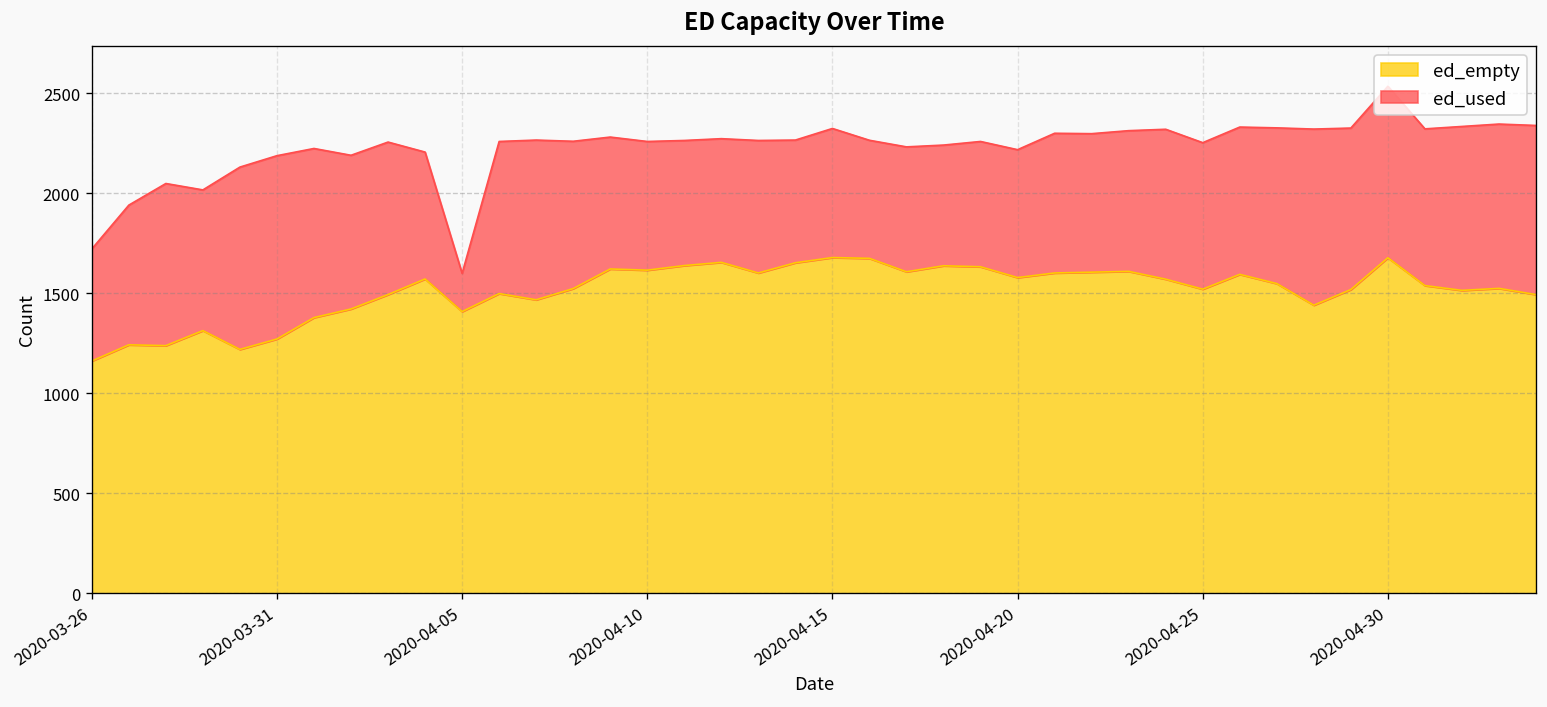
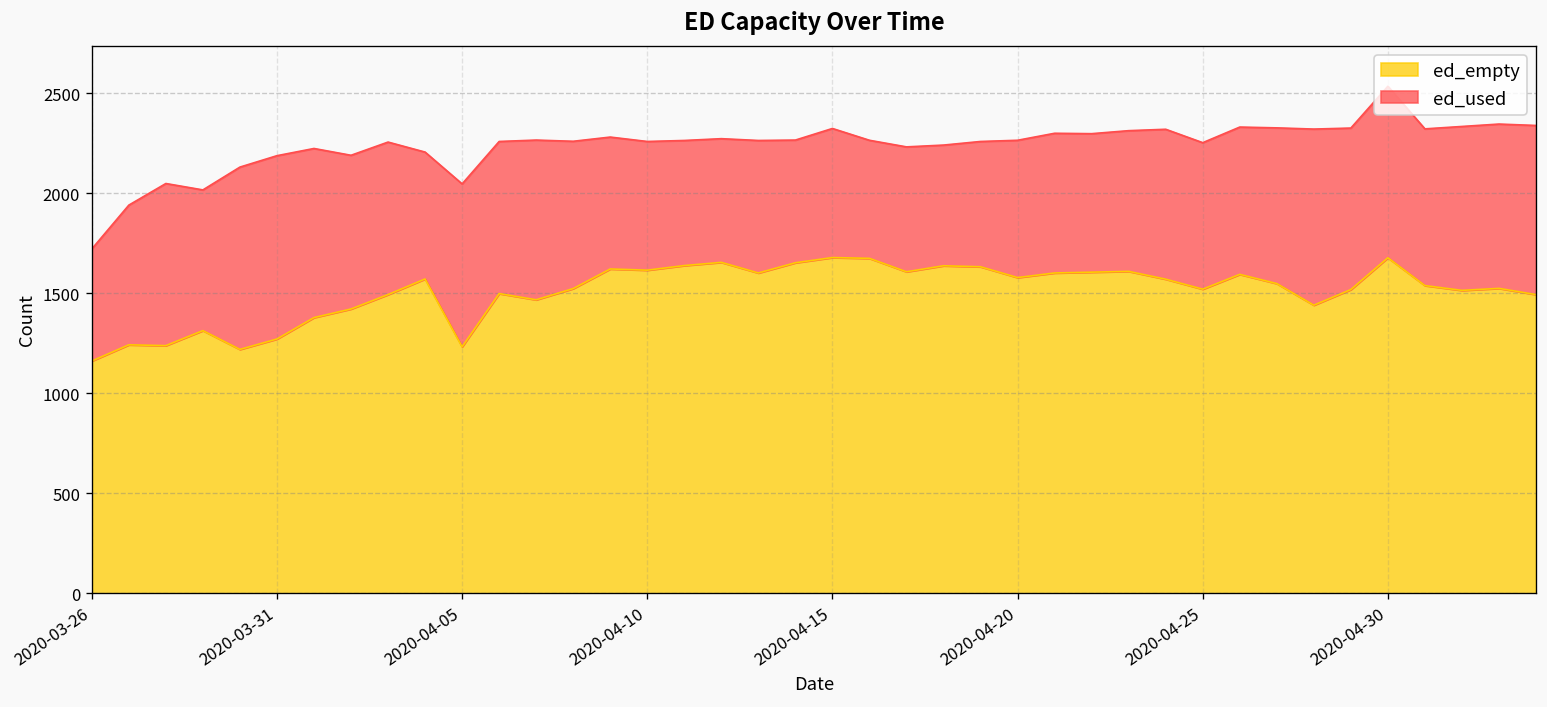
ed_empty, 2020-04-05: 1410 -> 1230
ed_used, 2020-04-05: 190 -> 810
ed_used, 2020-04-20: 640 -> 690
